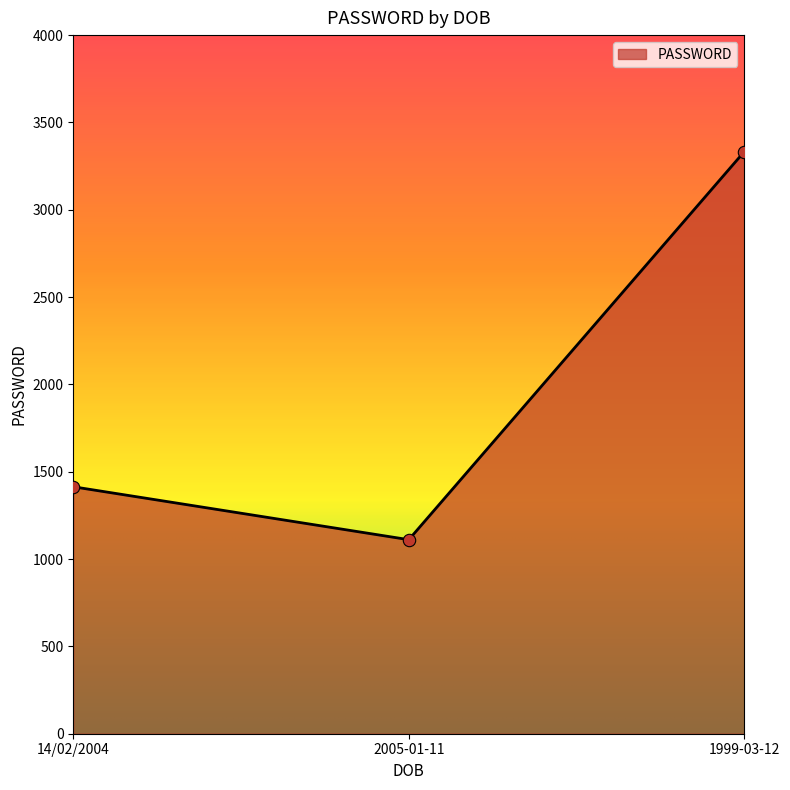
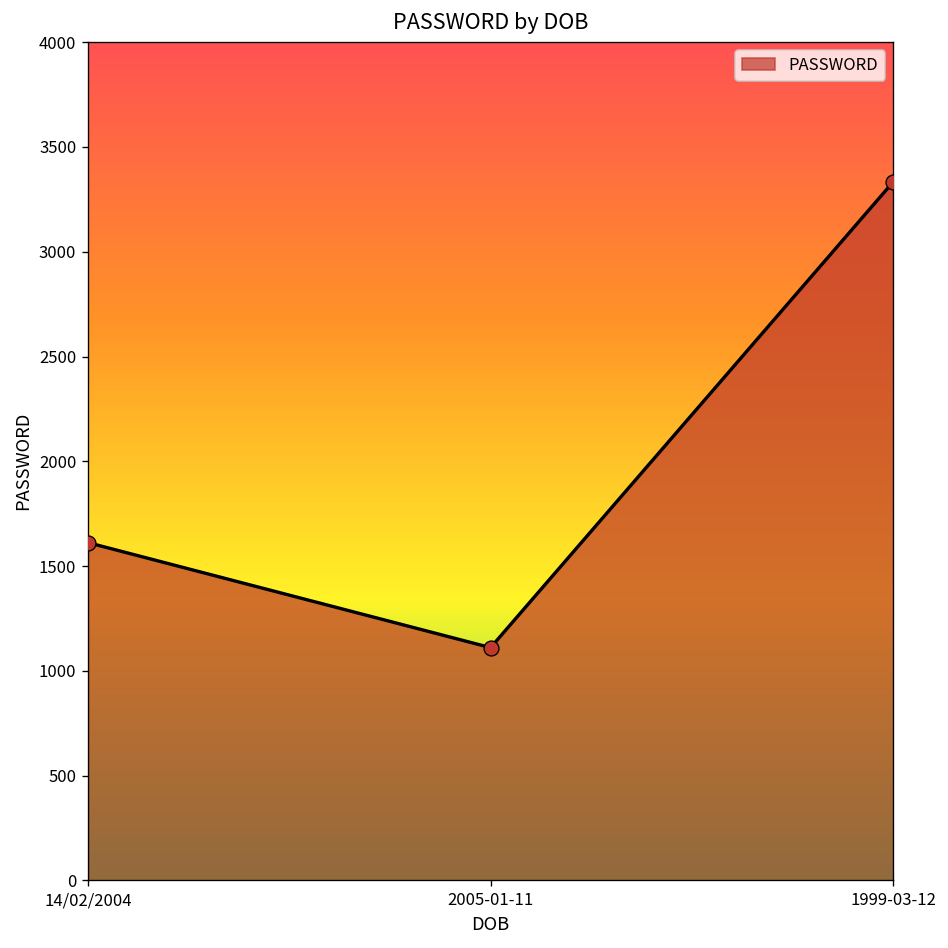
14/02/2004: 1410 -> 1610
